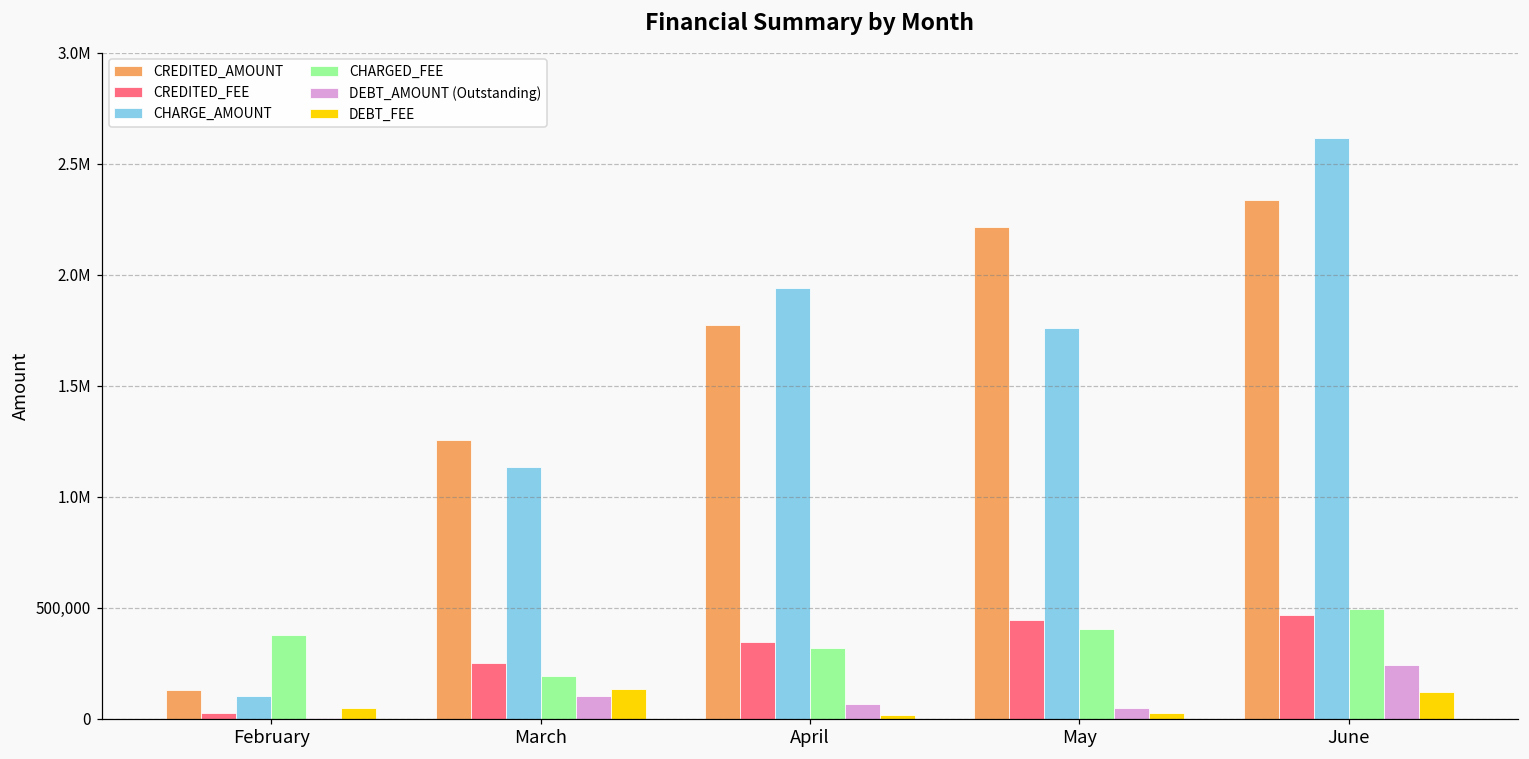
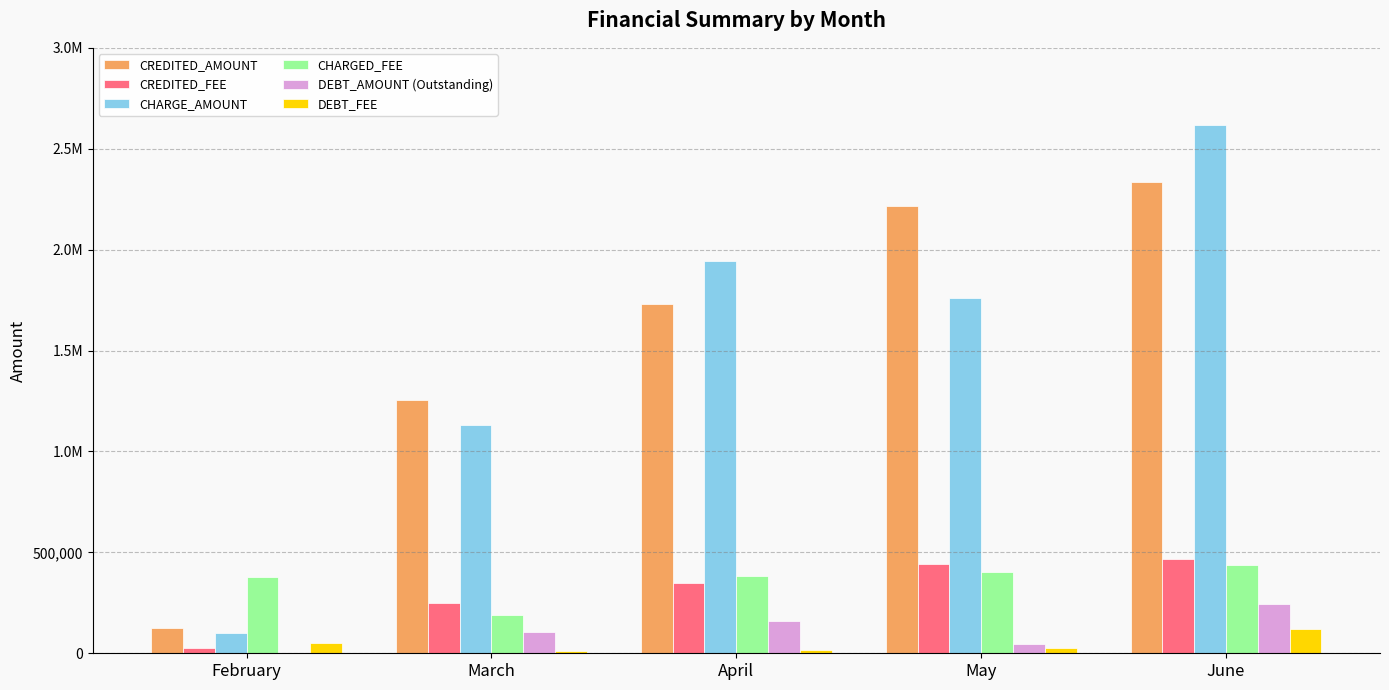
DEBT_FEE, March: 130,000 -> 10,000
CREDITED_AMOUNT, April: 1,780,000 -> 1,730,000
CHARGED_FEE, April: 320,000 -> 380,000
DEBT_AMOUNT (Outstanding), April: 60,000 -> 160,000
CHARGED_FEE, June: 490,000 -> 440,000
